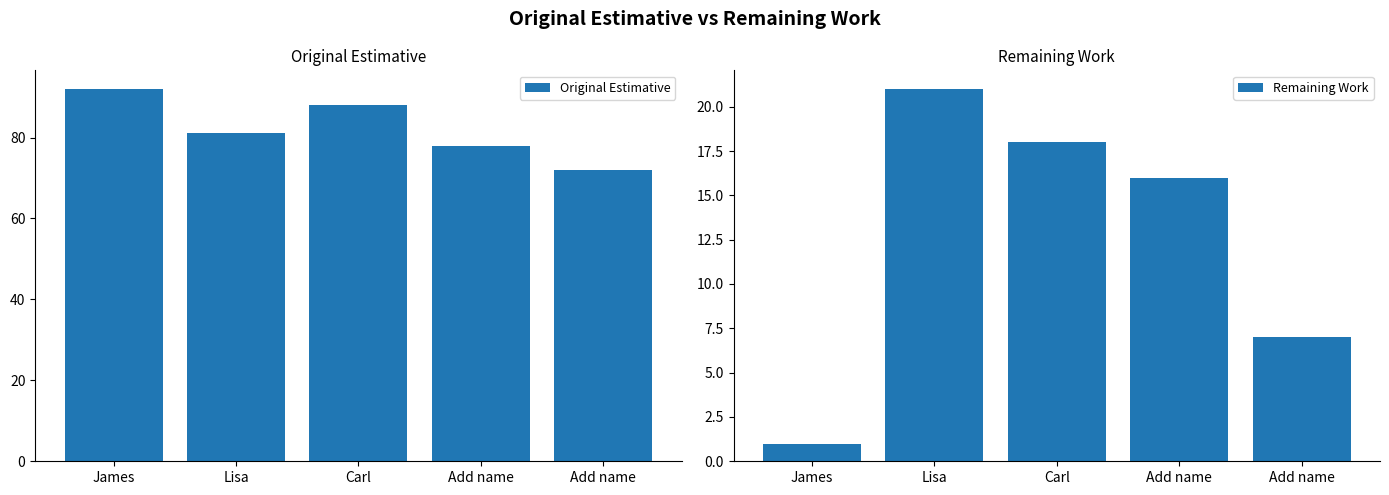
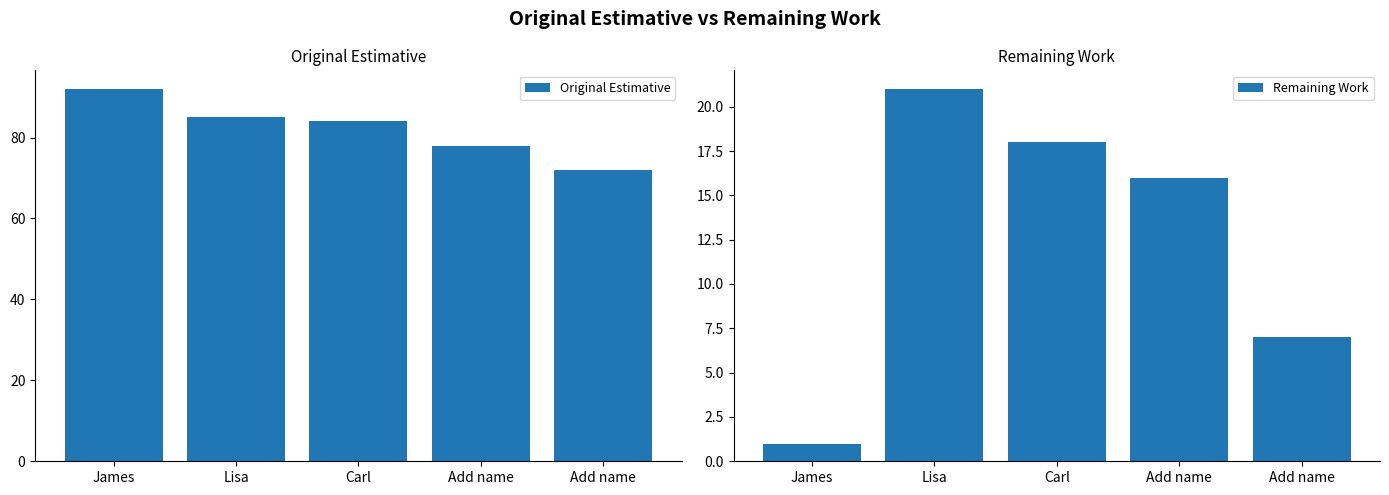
Original Estimative, Lisa: 81 -> 85
Original Estimative, Carl: 88 -> 84
